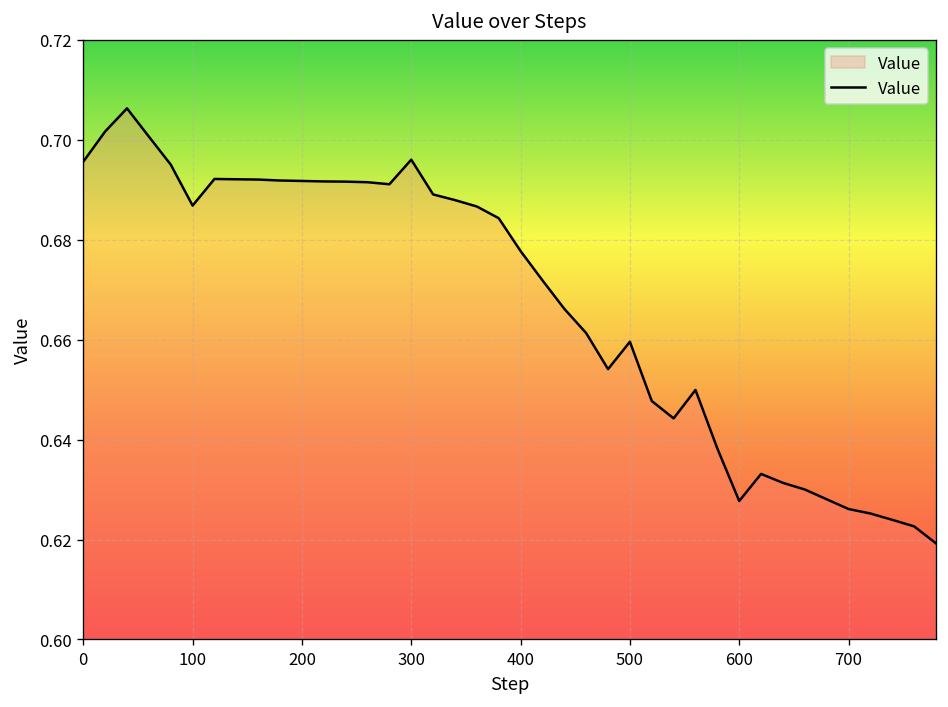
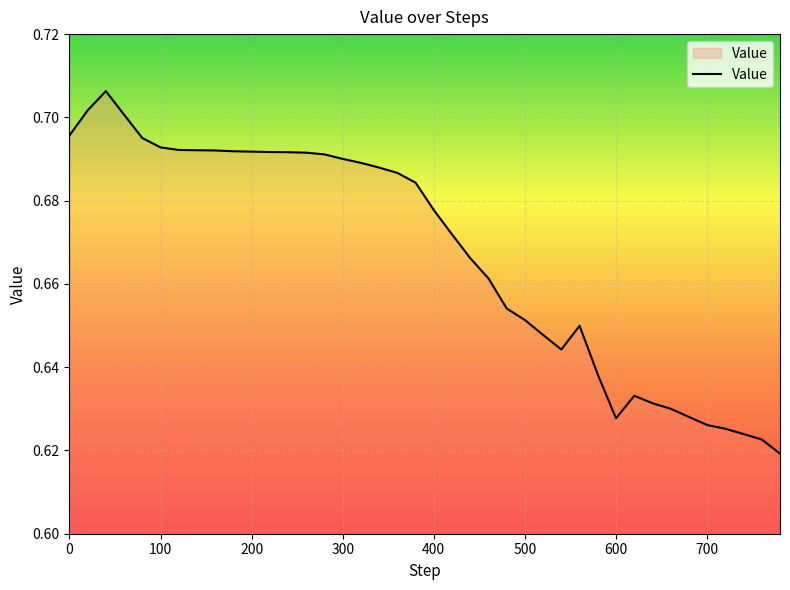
100: 0.687 -> 0.693
300: 0.696 -> 0.690
500: 0.660 -> 0.651
